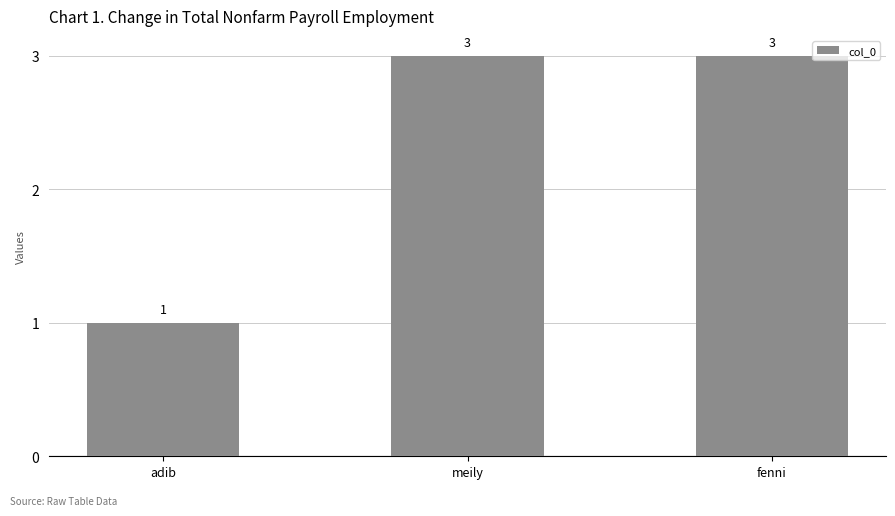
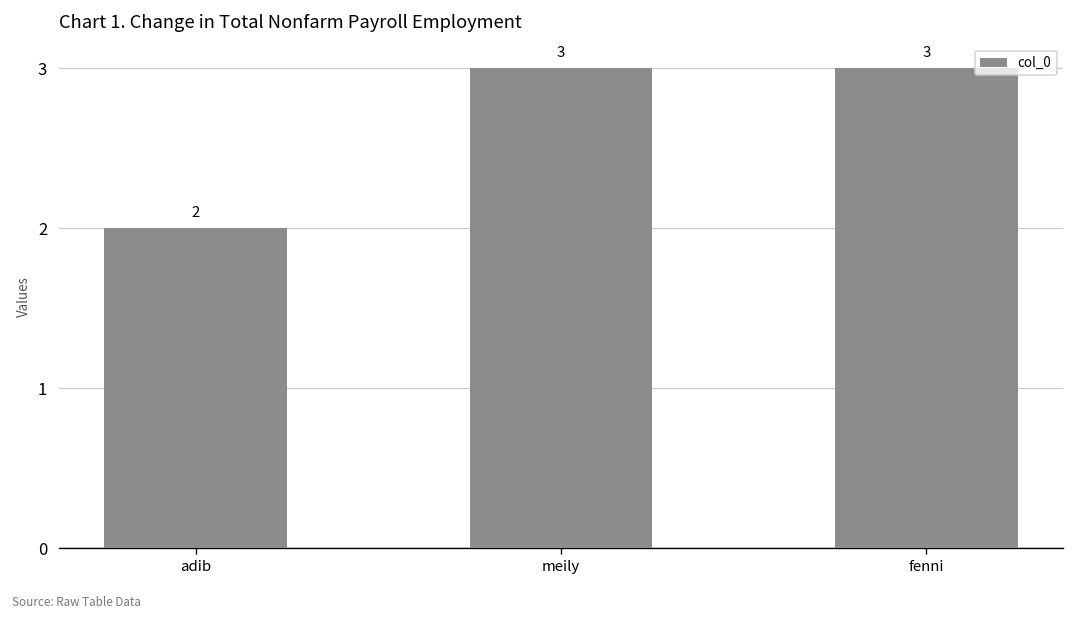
adib: 1 -> 2
